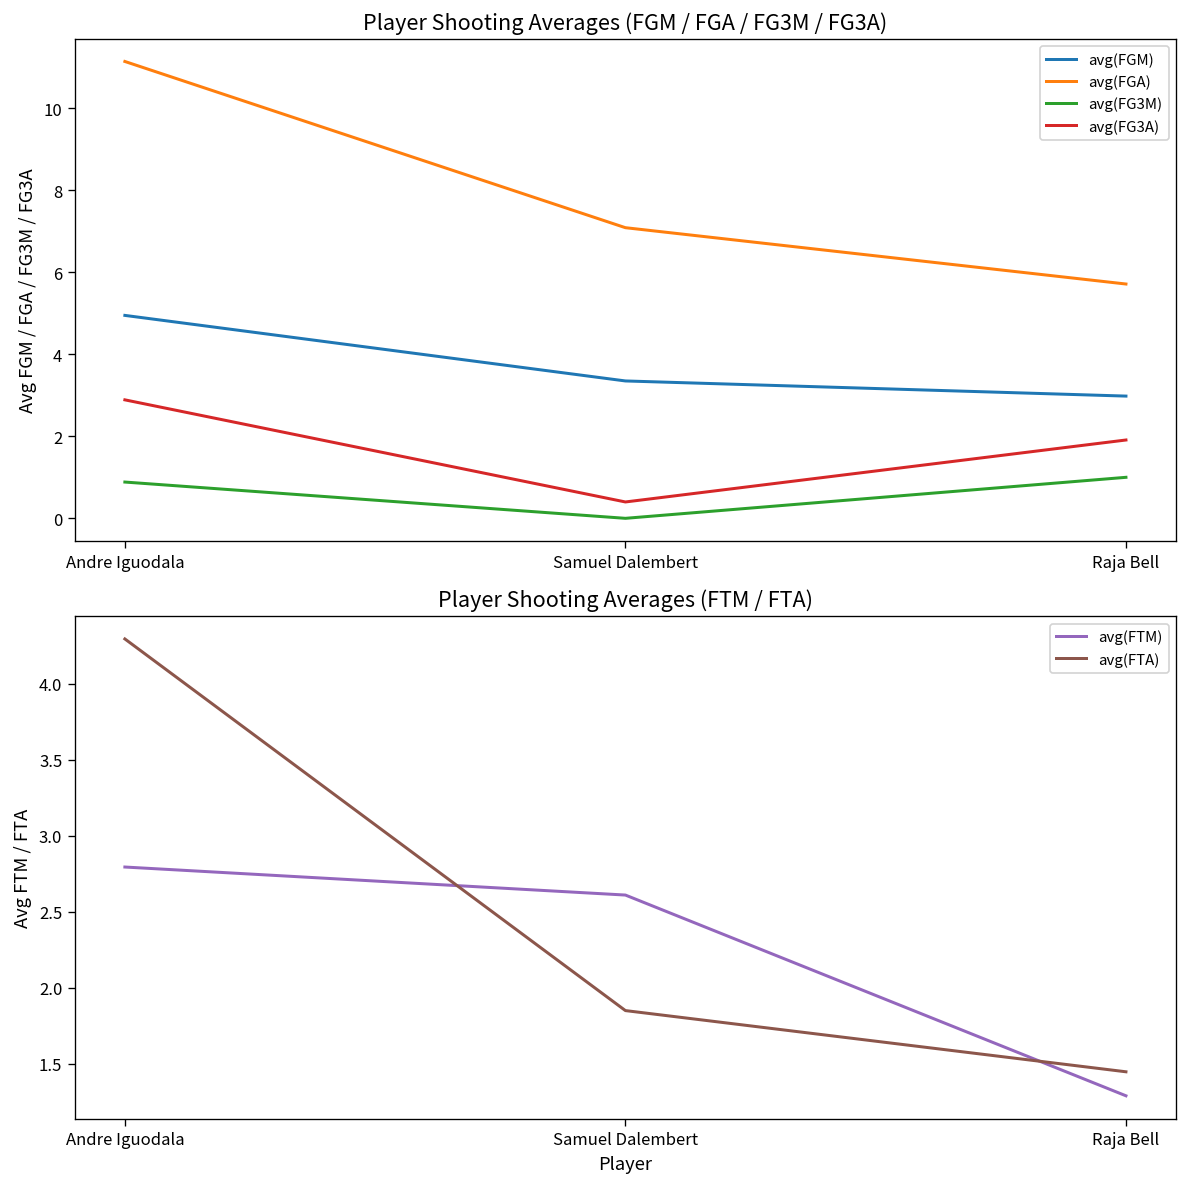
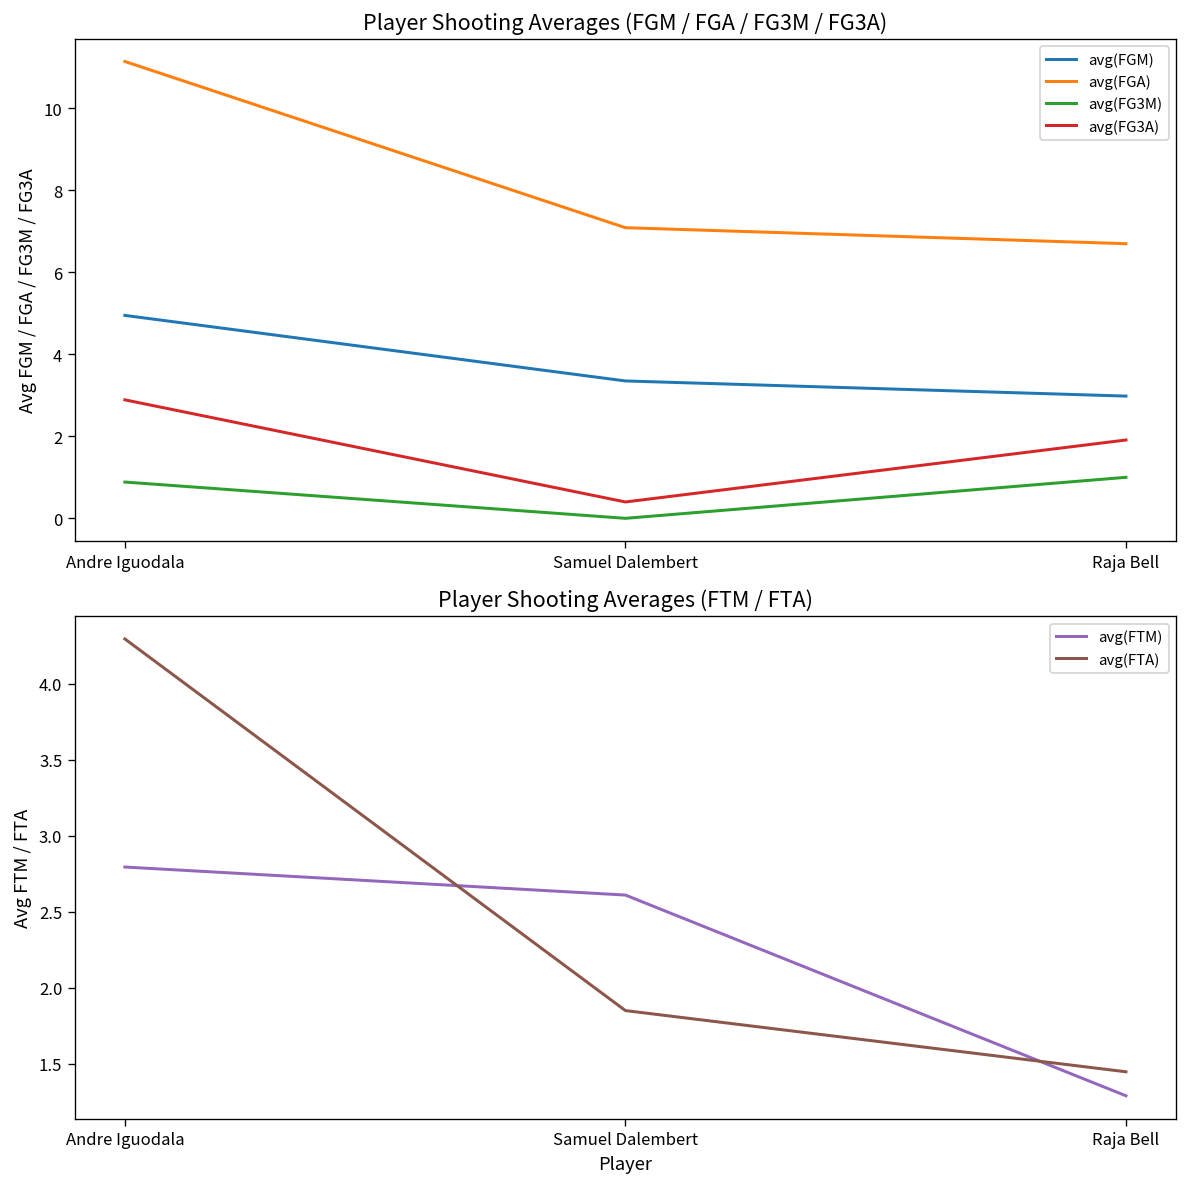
Player Shooting Averages (FGM / FGA / FG3M / FG3A), avg(FGA), Raja Bell: 5.7 -> 6.7
